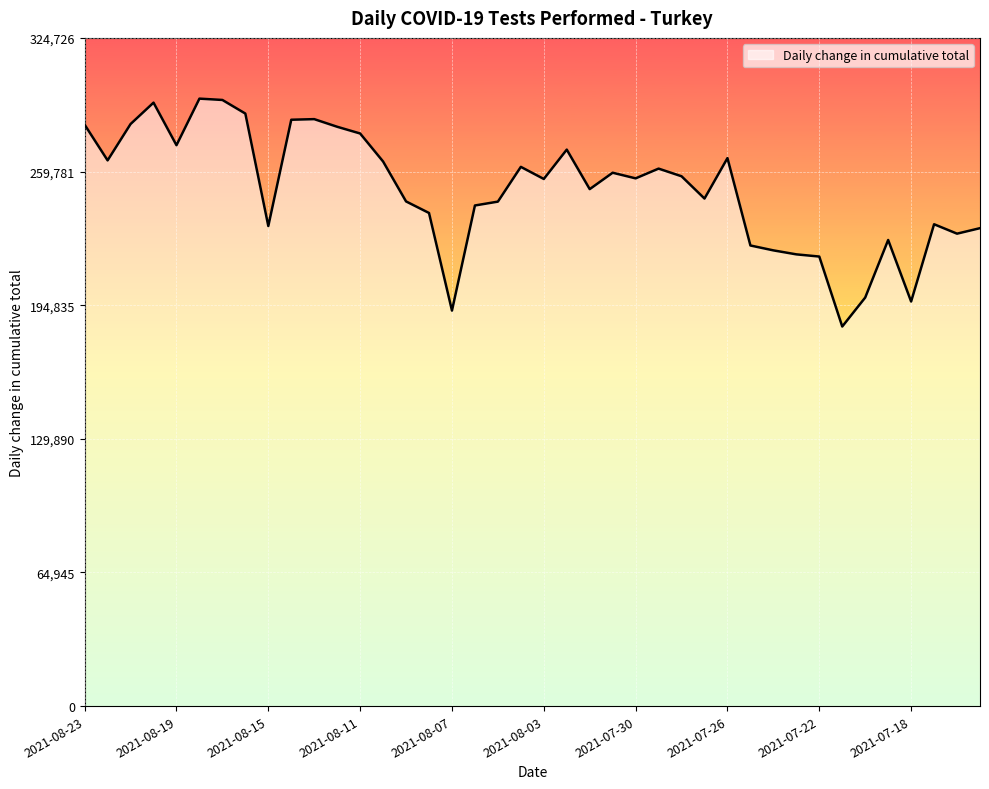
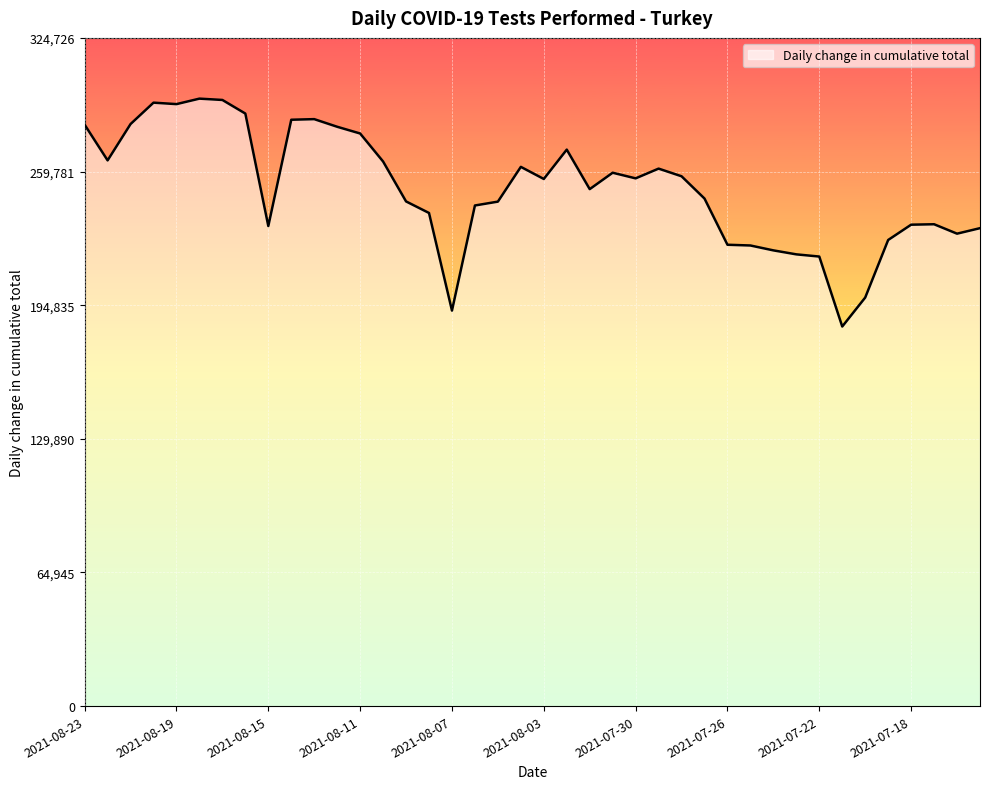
2021-08-19: 273,000 -> 293,000
2021-07-26: 266,000 -> 224,000
2021-07-18: 197,000 -> 234,000
